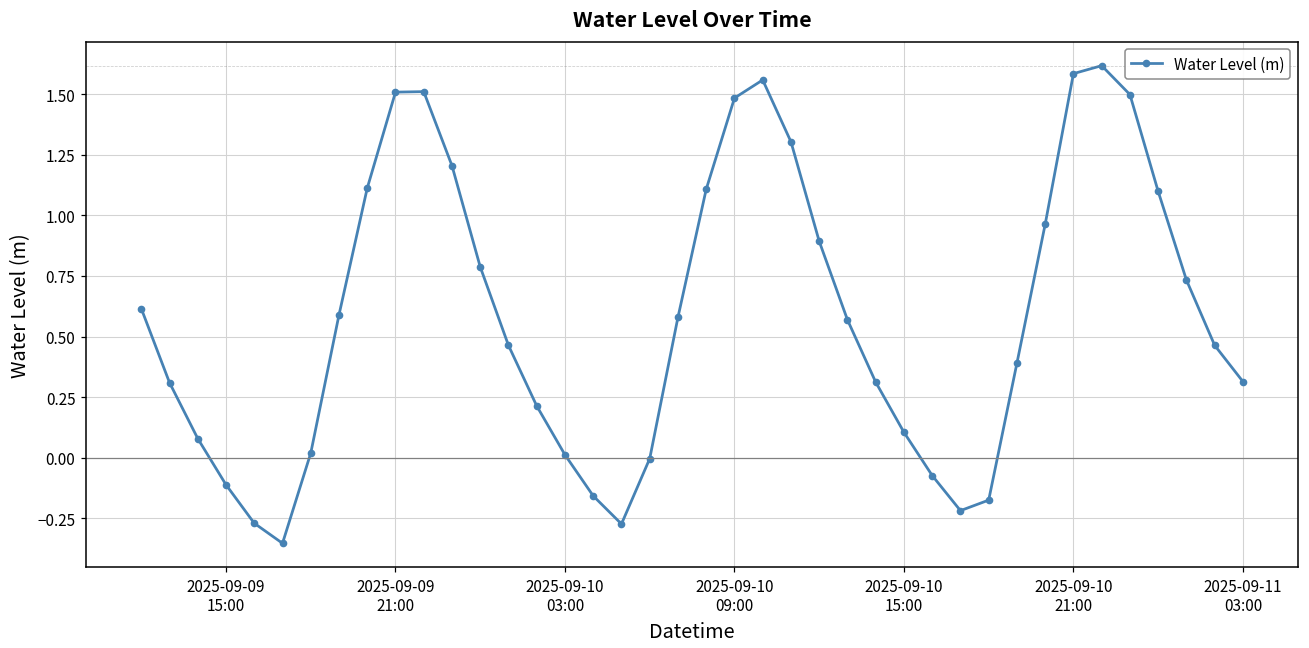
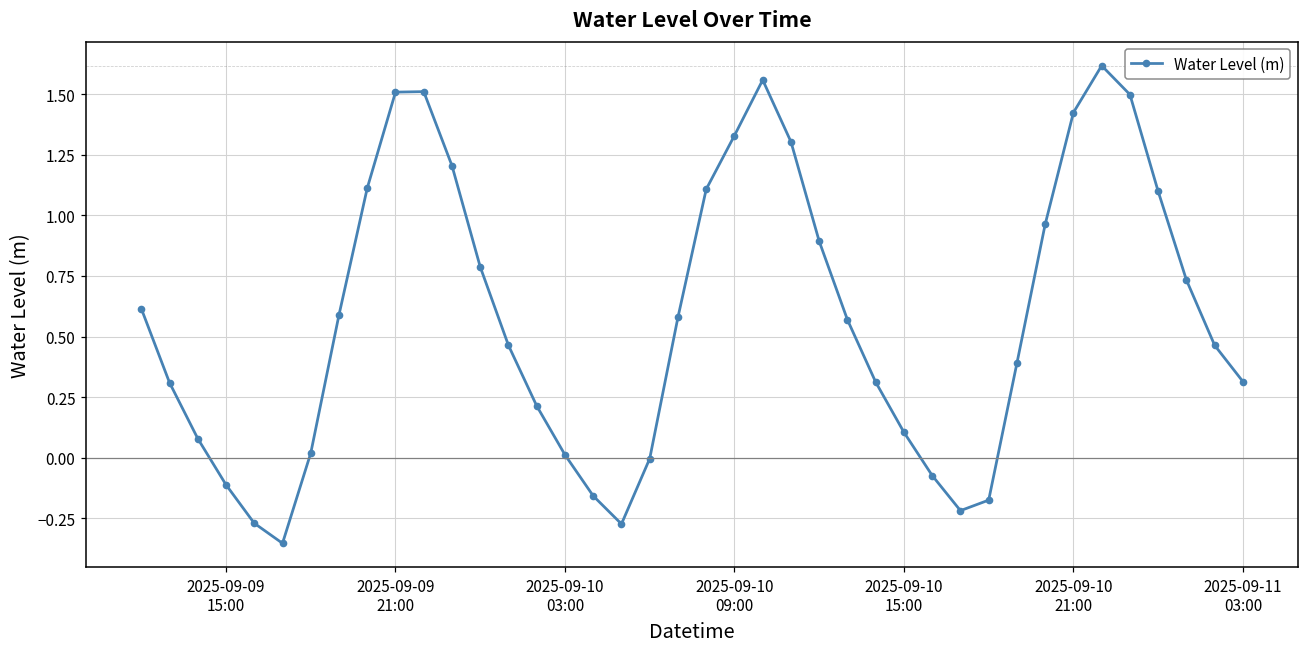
2025-09-10 09:00: 1.48 -> 1.33
2025-09-10 21:00: 1.59 -> 1.43
